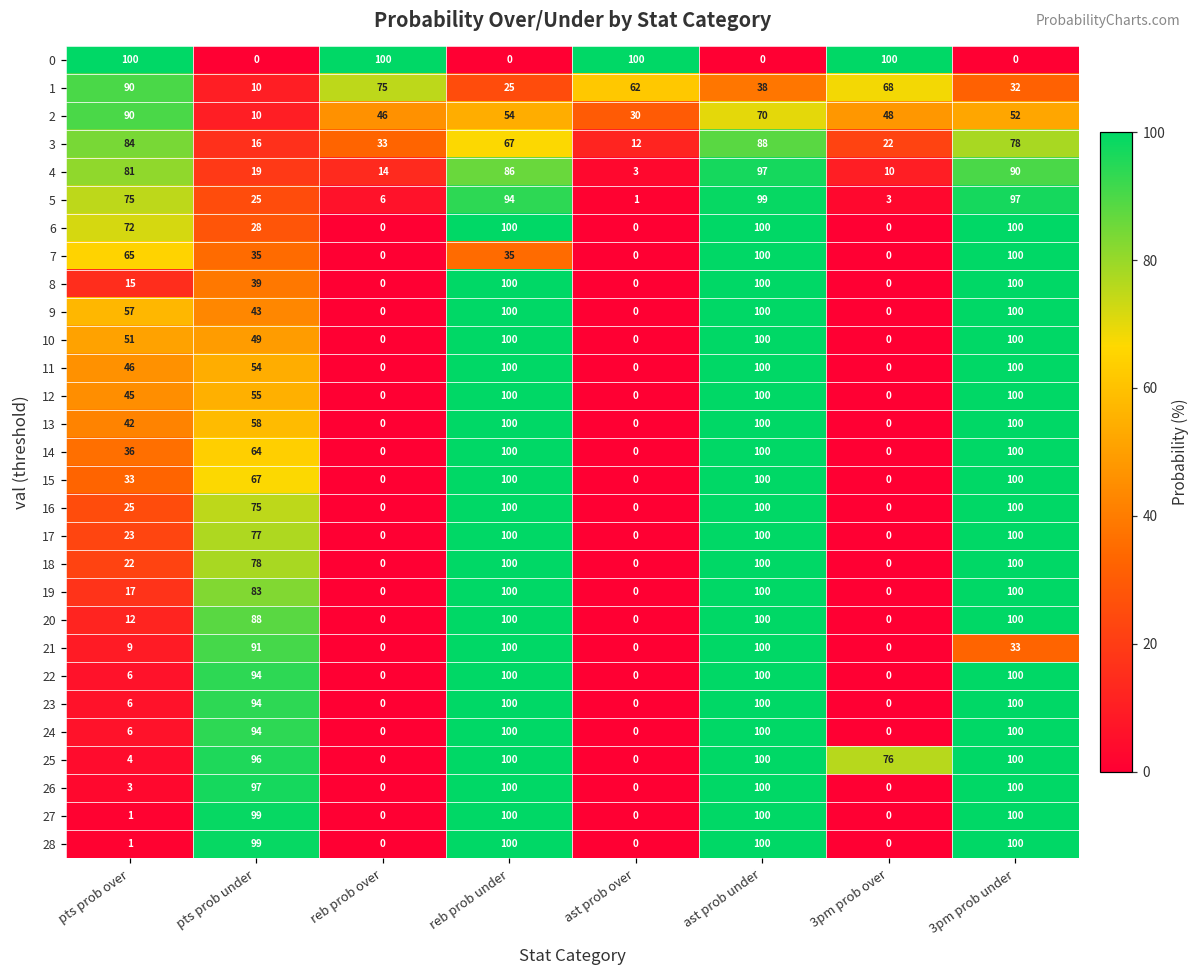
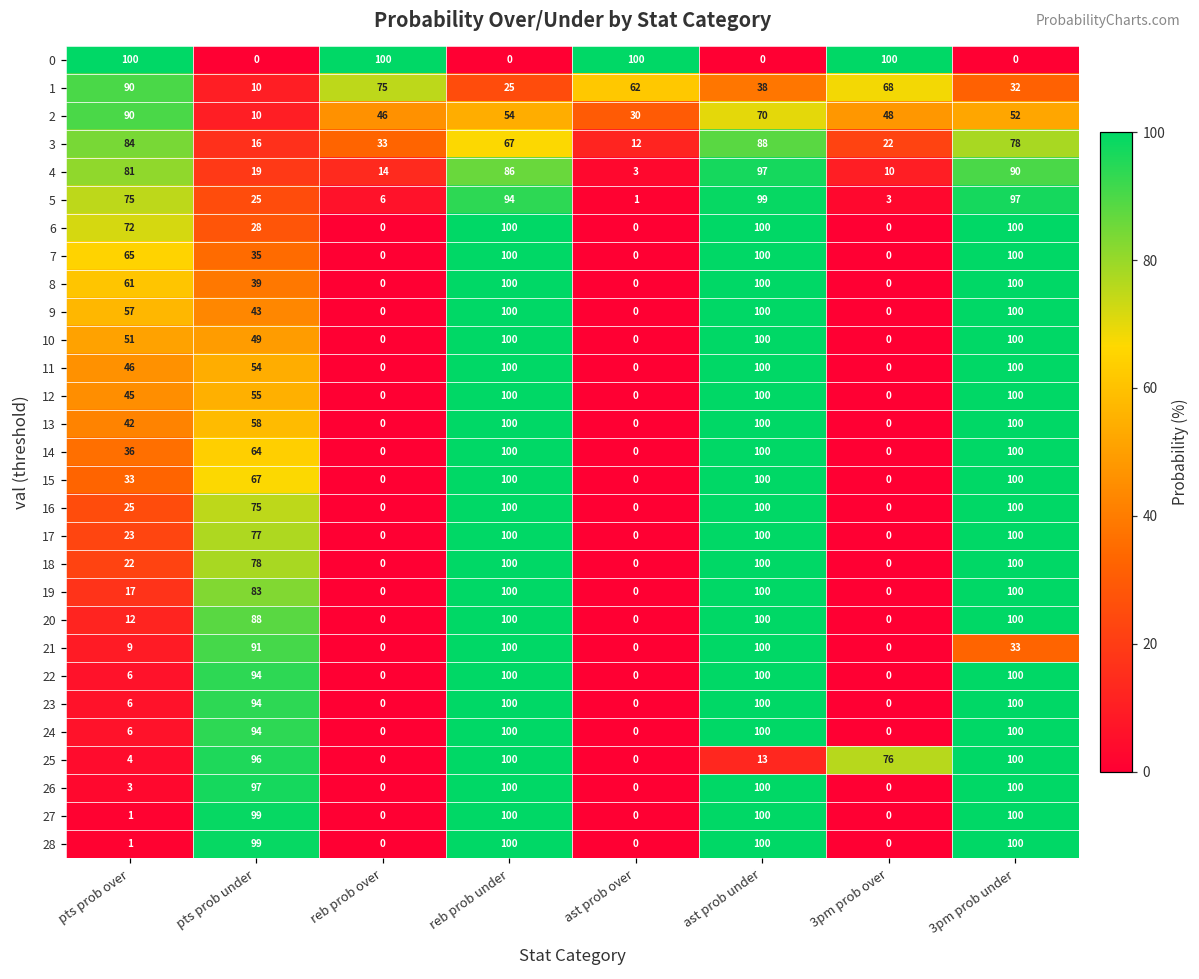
7, reb prob under: 35 -> 100
8, pts prob over: 15 -> 61
25, ast prob under: 100 -> 13
